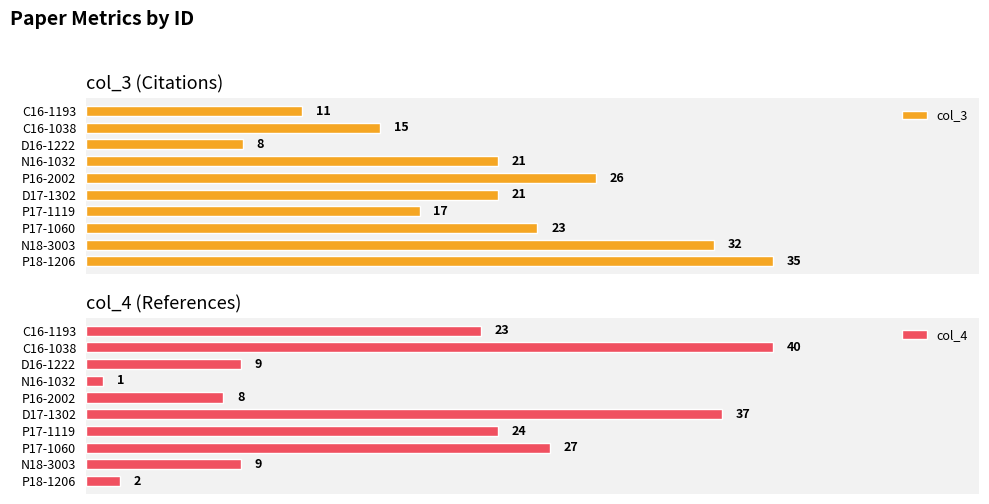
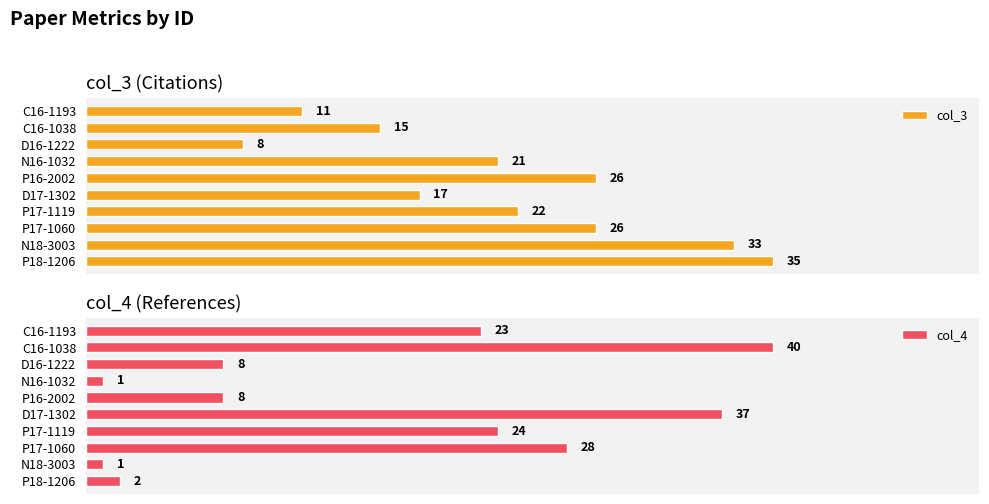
col_3 (Citations), D17-1302: 21 -> 17
col_3 (Citations), P17-1119: 17 -> 22
col_3 (Citations), P17-1060: 23 -> 26
col_3 (Citations), N18-3003: 32 -> 33
col_4 (References), D16-1222: 9 -> 8
col_4 (References), P17-1060: 27 -> 28
col_4 (References), N18-3003: 9 -> 1
